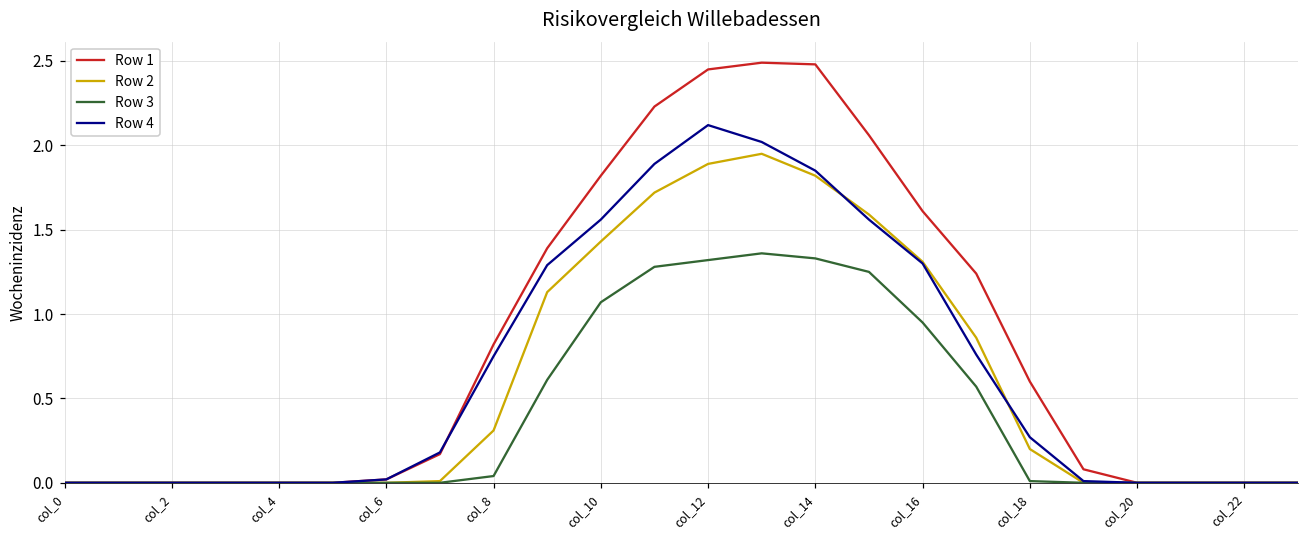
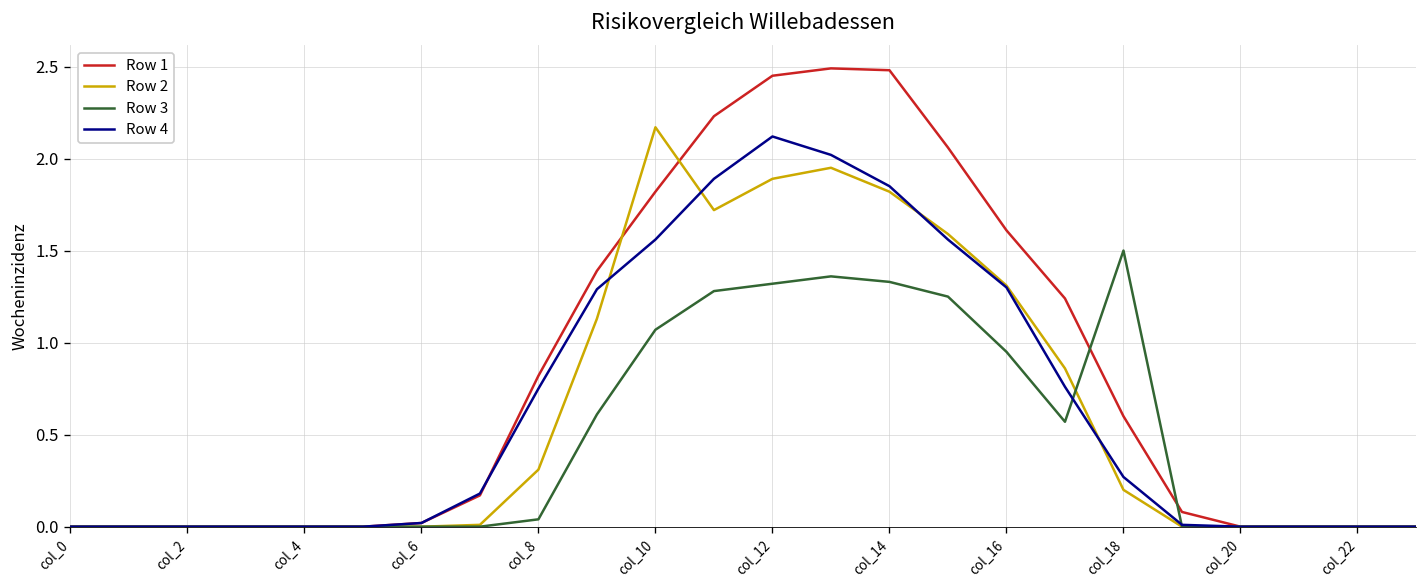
Row 2, col_10: 1.43 -> 2.17
Row 3, col_18: 0.01 -> 1.50
